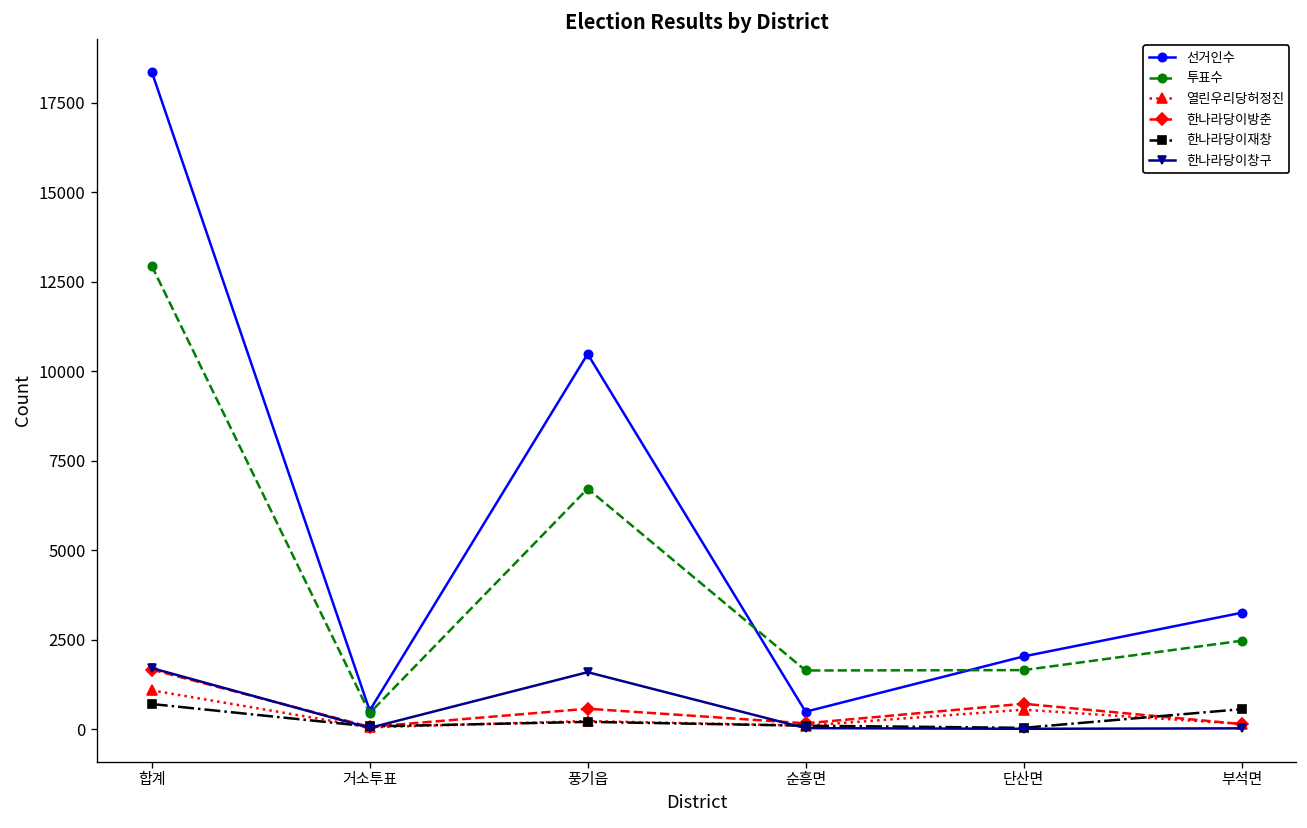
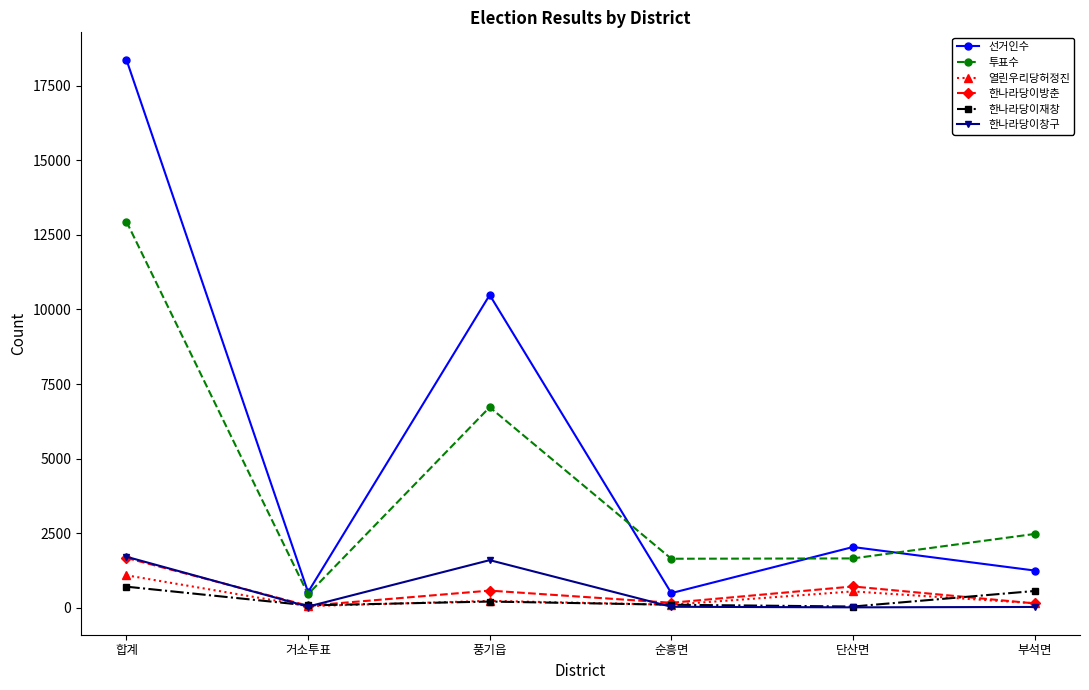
선거인수, 부석면: 3300 -> 1200
